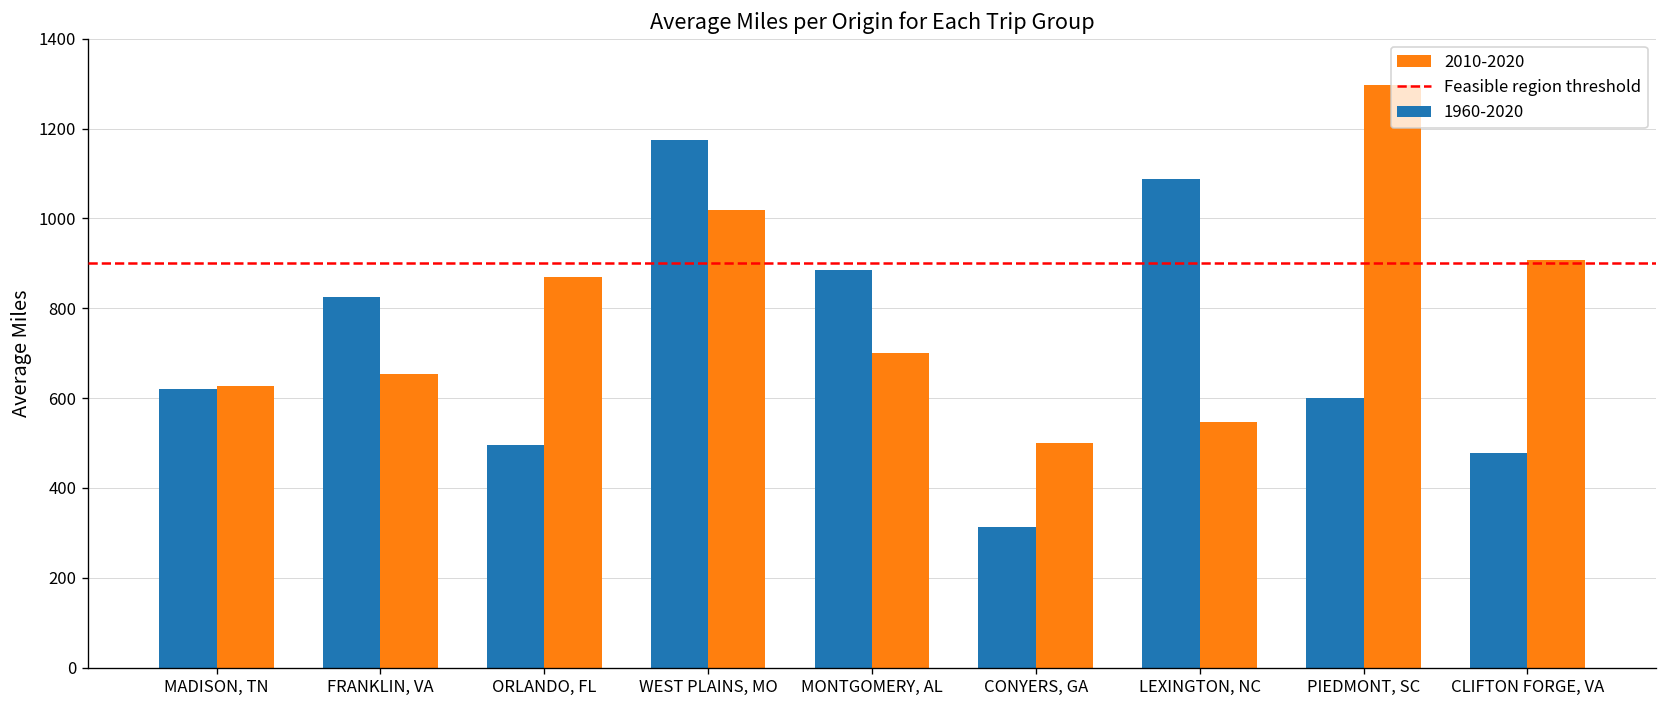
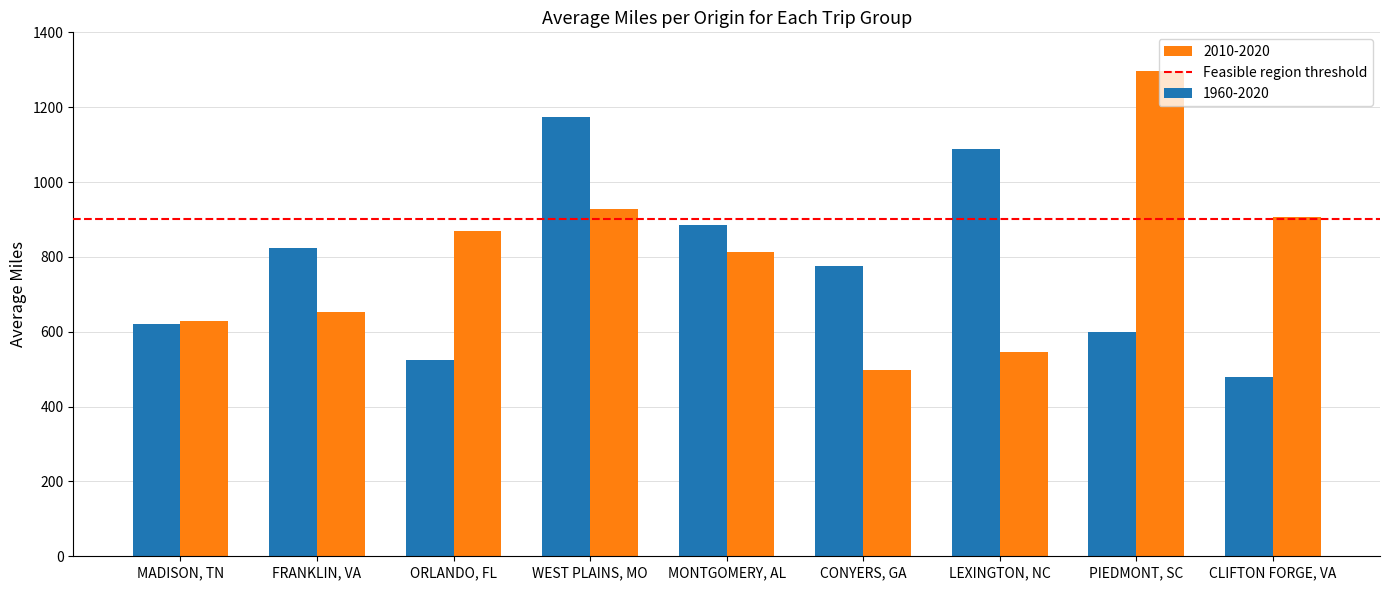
1960-2020, ORLANDO, FL: 500 -> 520
2010-2020, WEST PLAINS, MO: 1020 -> 930
2010-2020, MONTGOMERY, AL: 700 -> 810
1960-2020, CONYERS, GA: 310 -> 780
